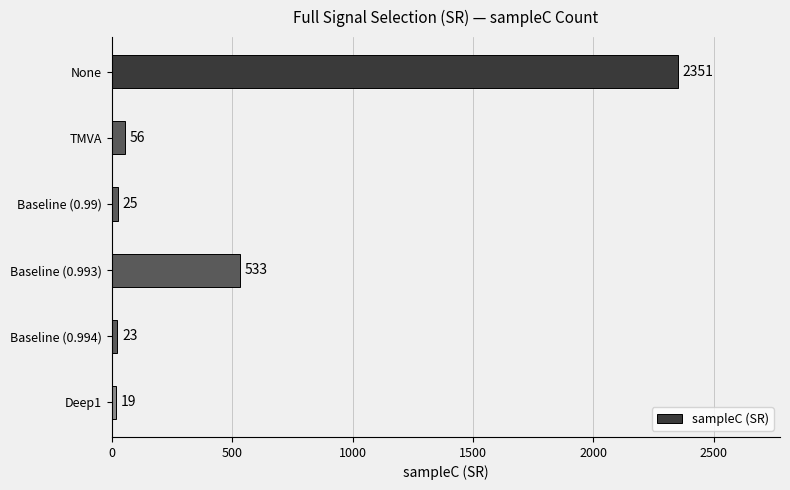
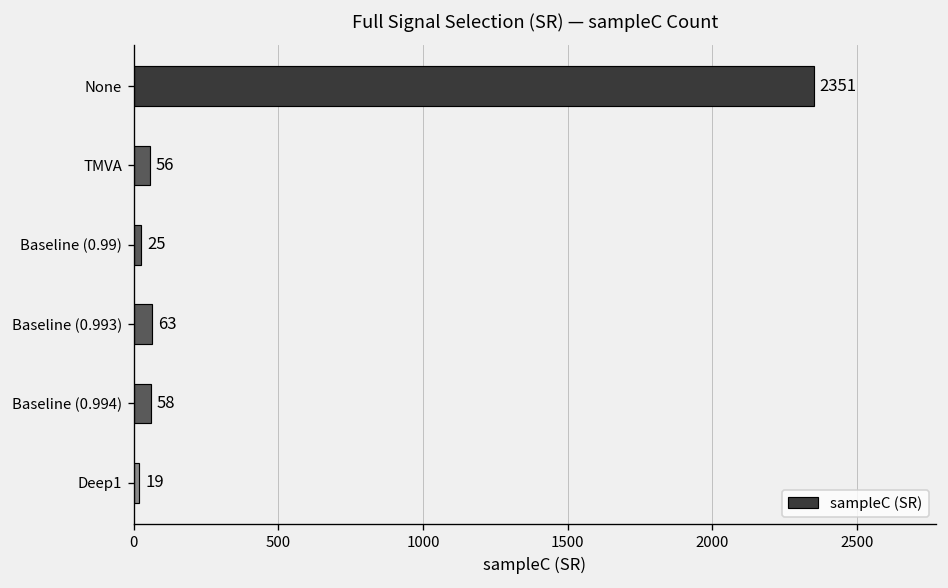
Baseline (0.993): 533 -> 63
Baseline (0.994): 23 -> 58
